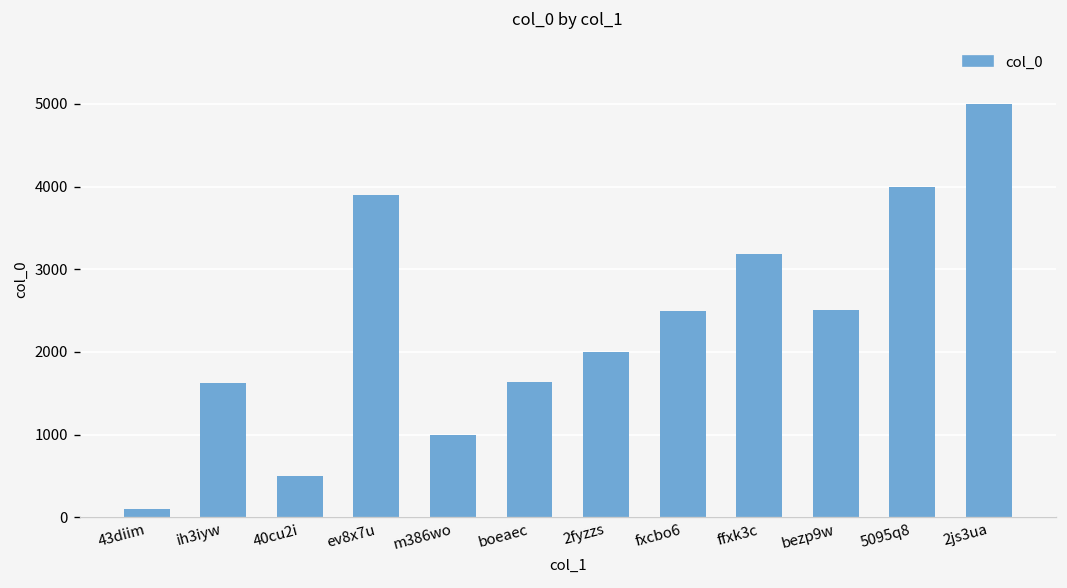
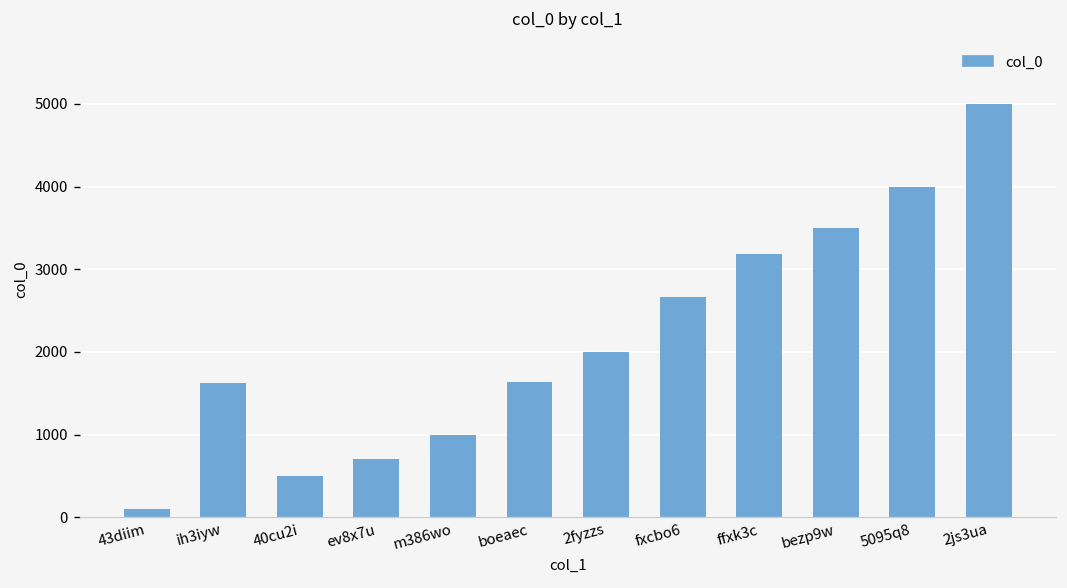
ev8x7u: 3900 -> 700
fxcbo6: 2500 -> 2700
bezp9w: 2500 -> 3500
